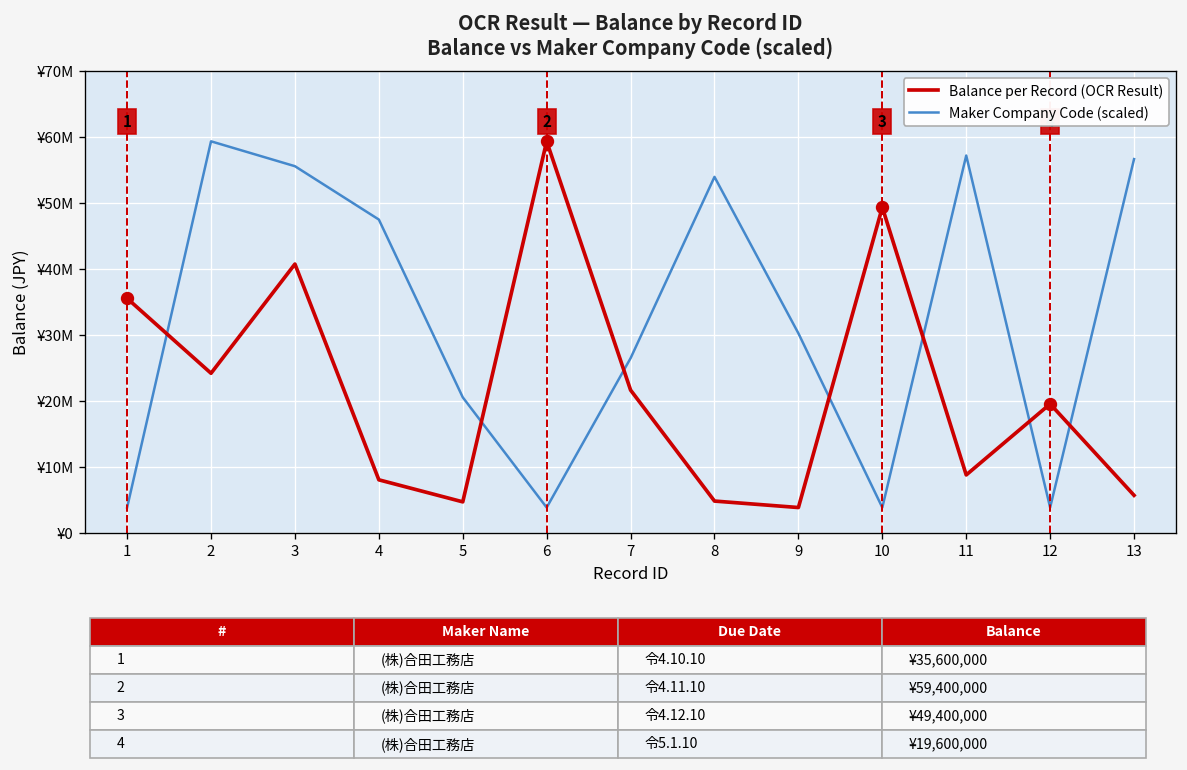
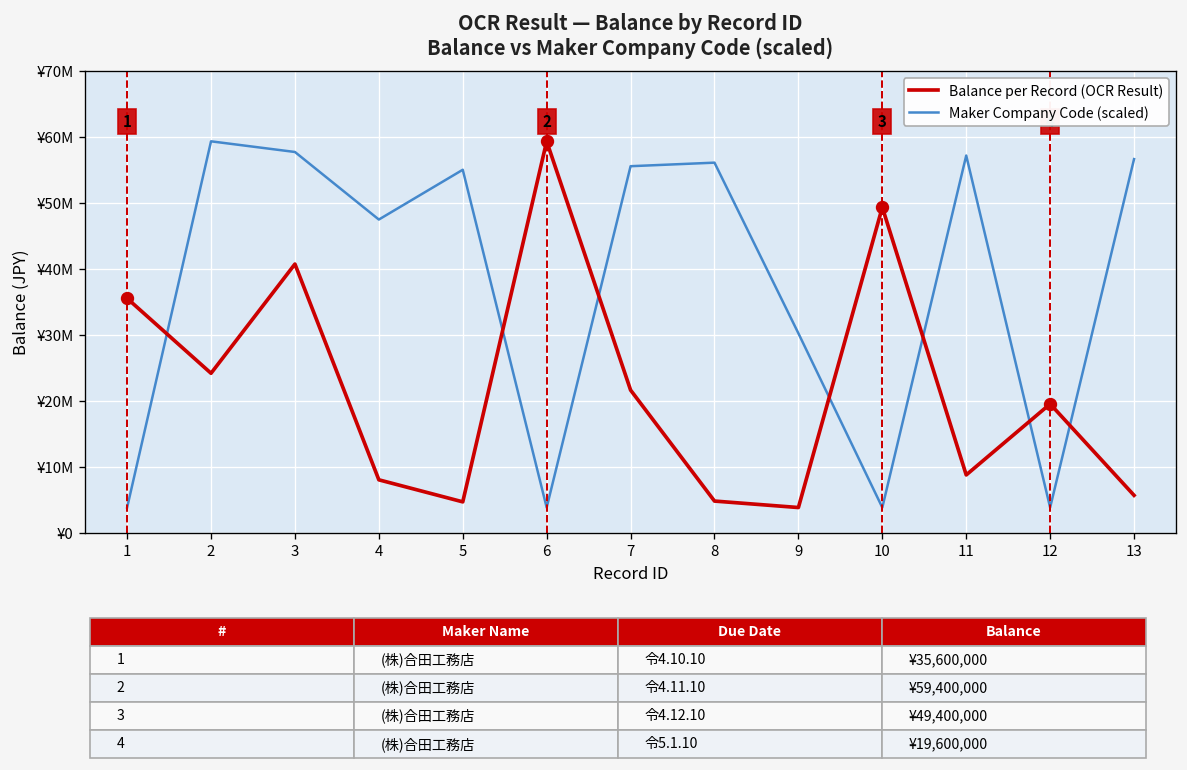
Maker Company Code (scaled), 3: ¥56000000 -> ¥58000000
Maker Company Code (scaled), 5: ¥21000000 -> ¥55000000
Maker Company Code (scaled), 7: ¥27000000 -> ¥56000000
Maker Company Code (scaled), 8: ¥54000000 -> ¥56000000
